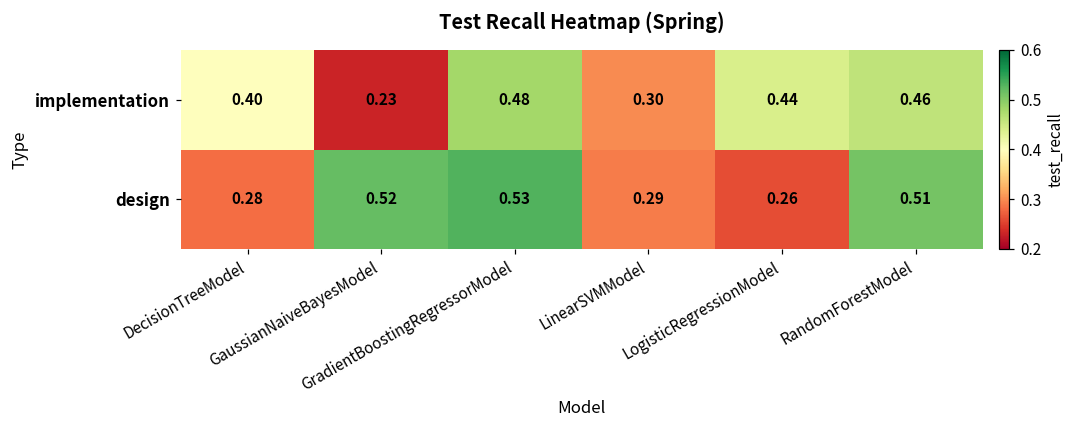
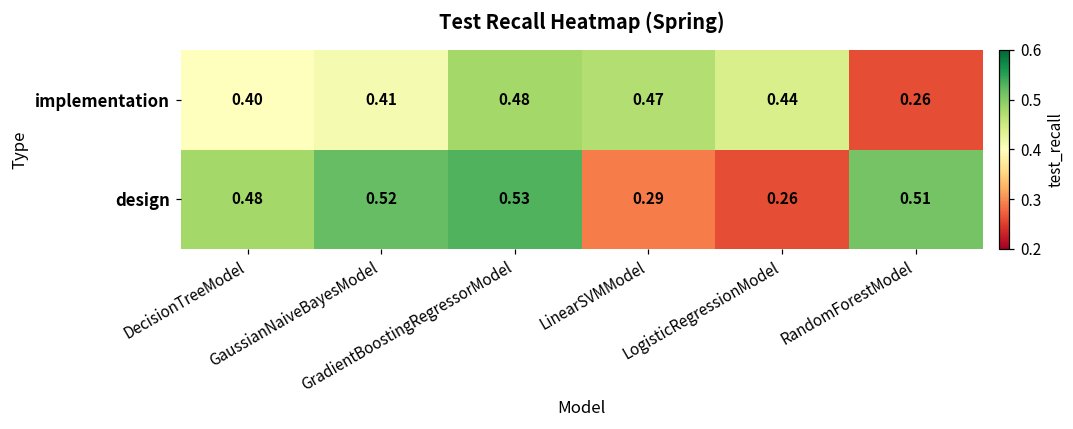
implementation, GaussianNaiveBayesModel: 0.23 -> 0.41
implementation, LinearSVMModel: 0.30 -> 0.47
implementation, RandomForestModel: 0.46 -> 0.26
design, DecisionTreeModel: 0.28 -> 0.48
